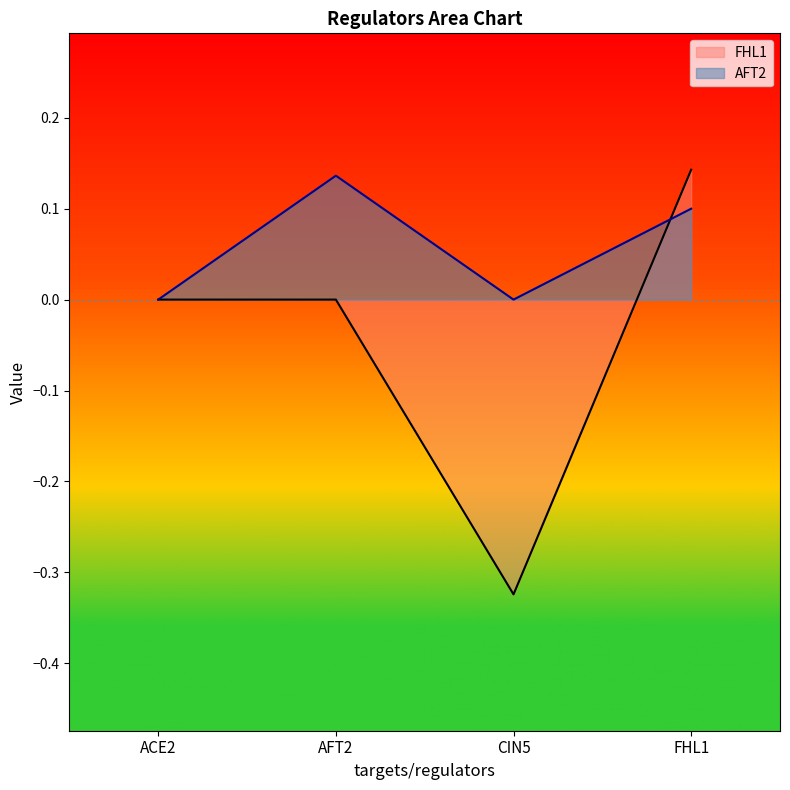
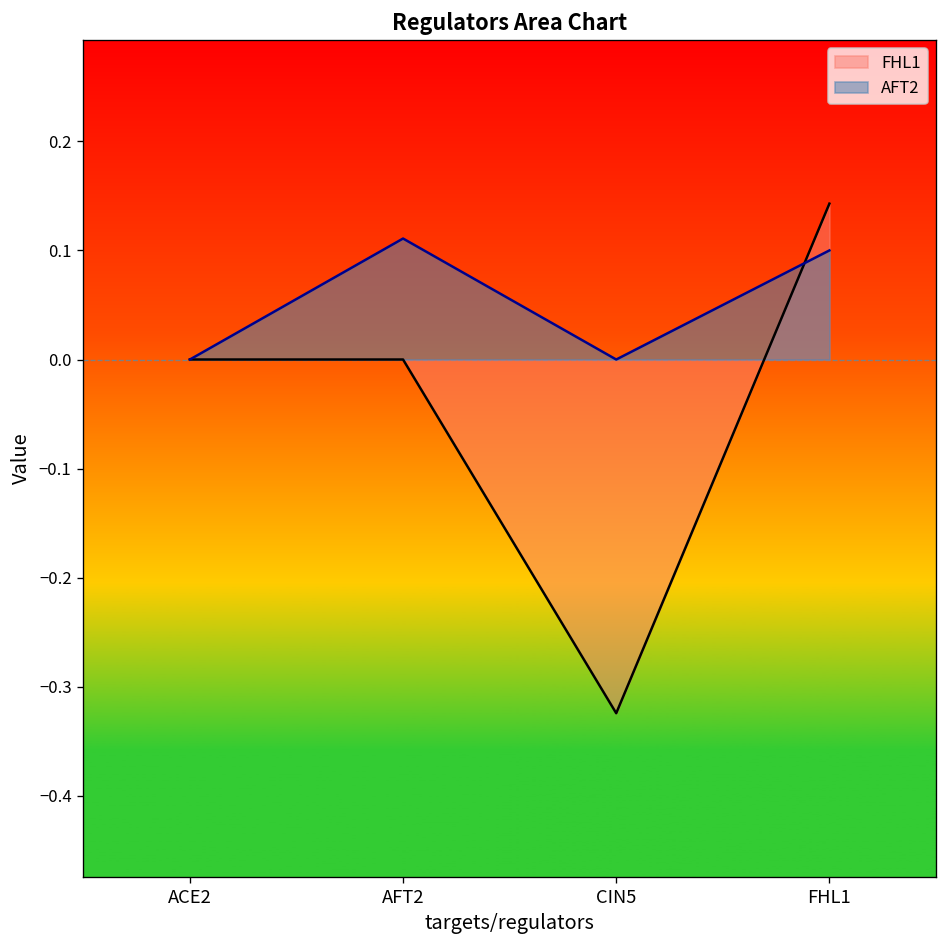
AFT2, AFT2: 0.14 -> 0.11
